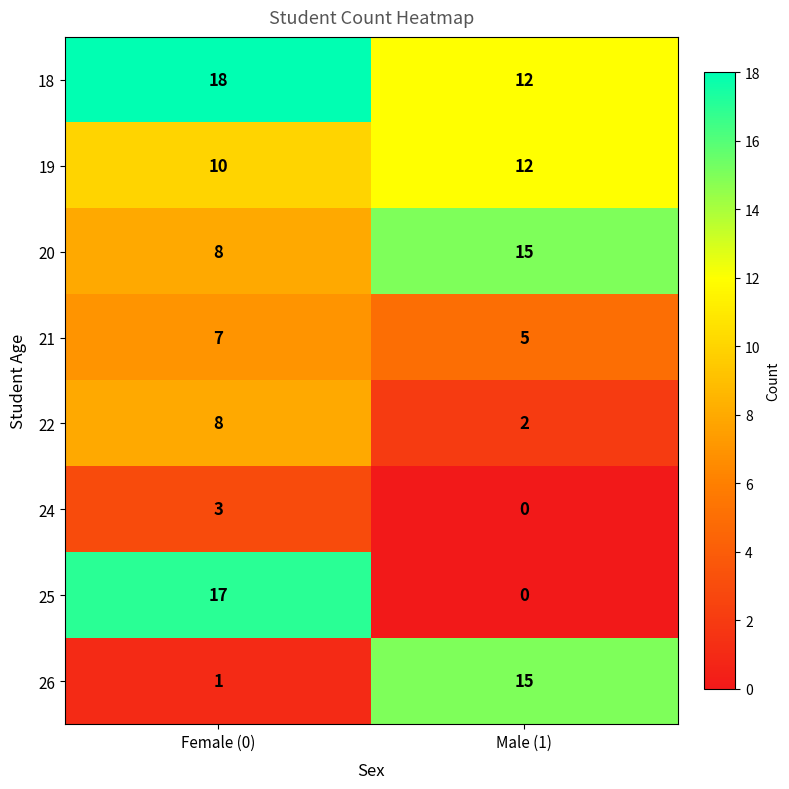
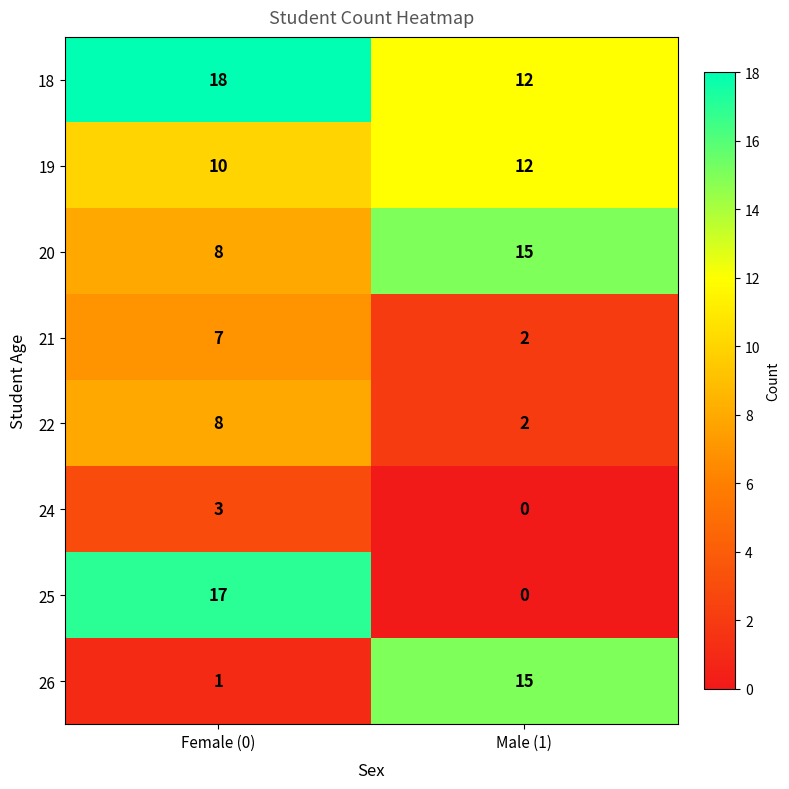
21, Male (1): 5 -> 2
